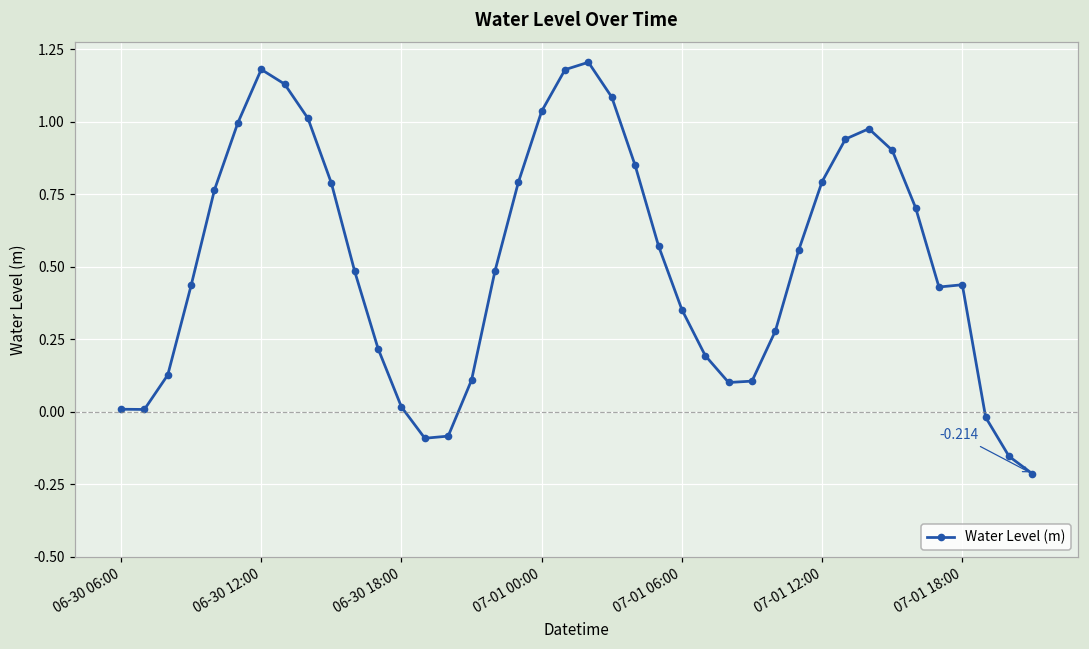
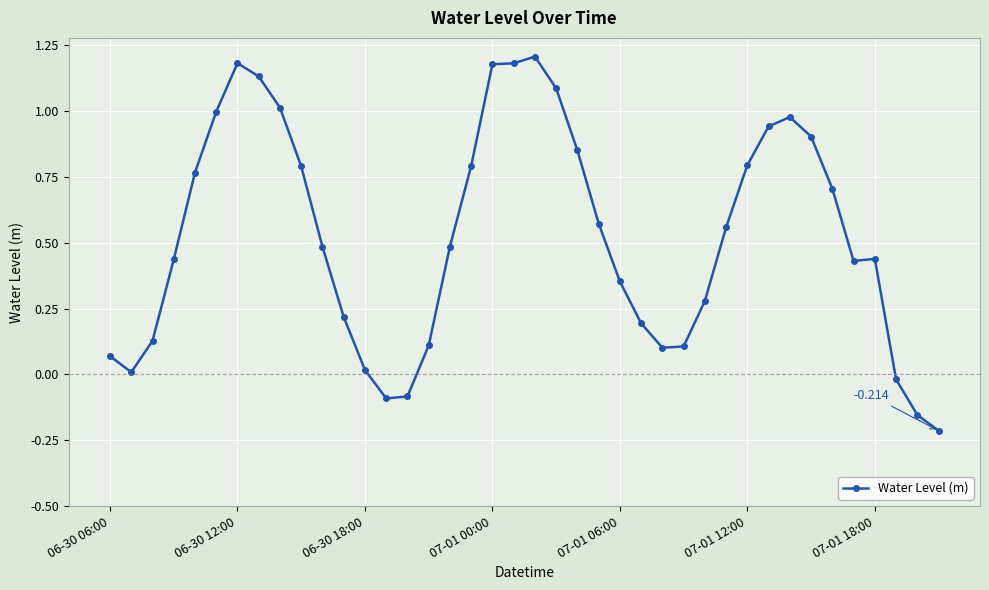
06-30 06:00: 0.01 -> 0.07
07-01 00:00: 1.04 -> 1.18
